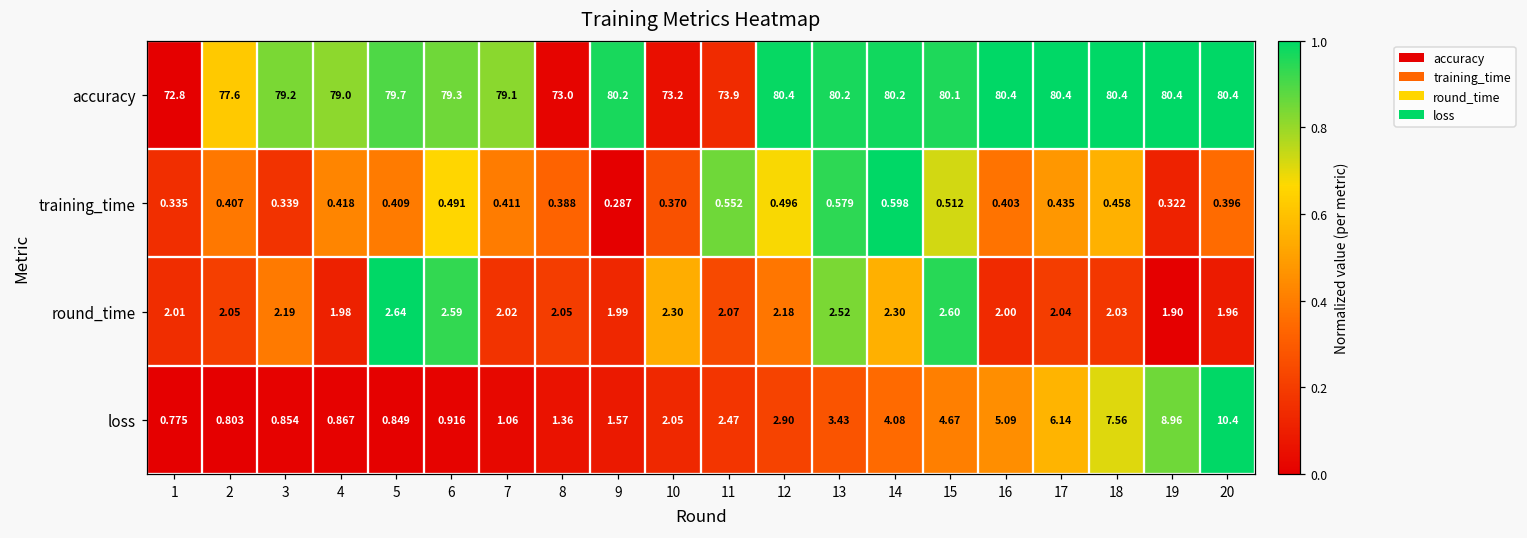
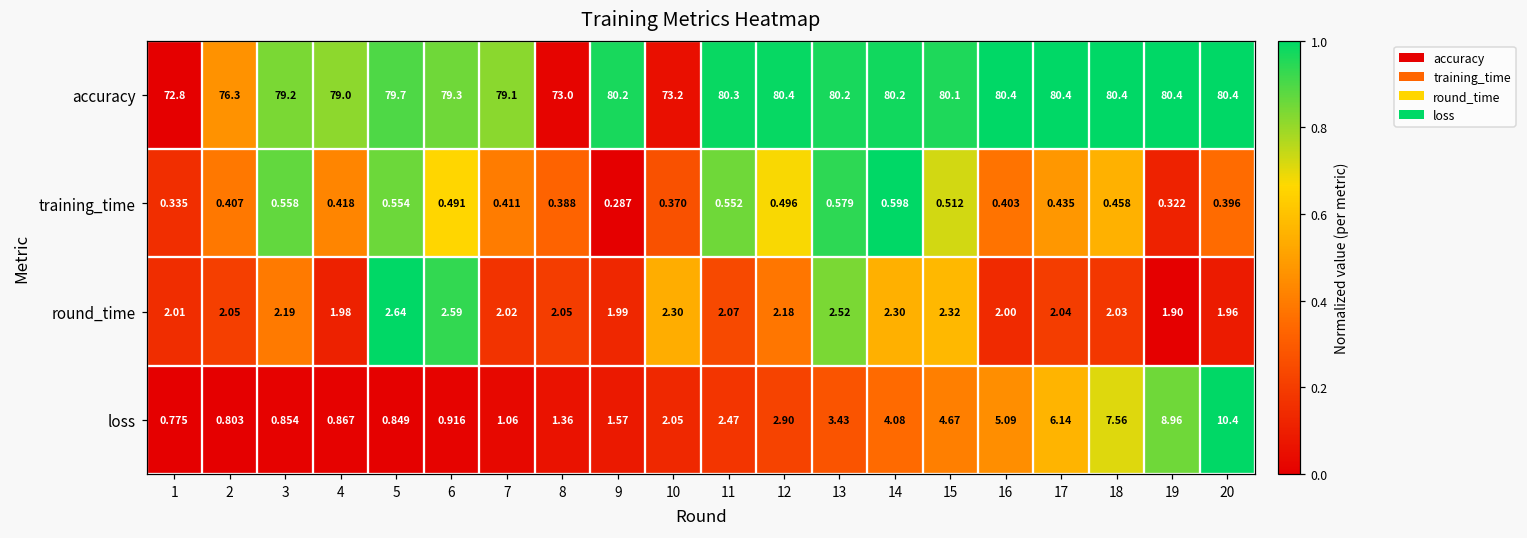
accuracy, 2: 77.6 -> 76.3
accuracy, 11: 73.9 -> 80.3
training_time, 3: 0.339 -> 0.558
training_time, 5: 0.409 -> 0.554
round_time, 15: 2.60 -> 2.32
